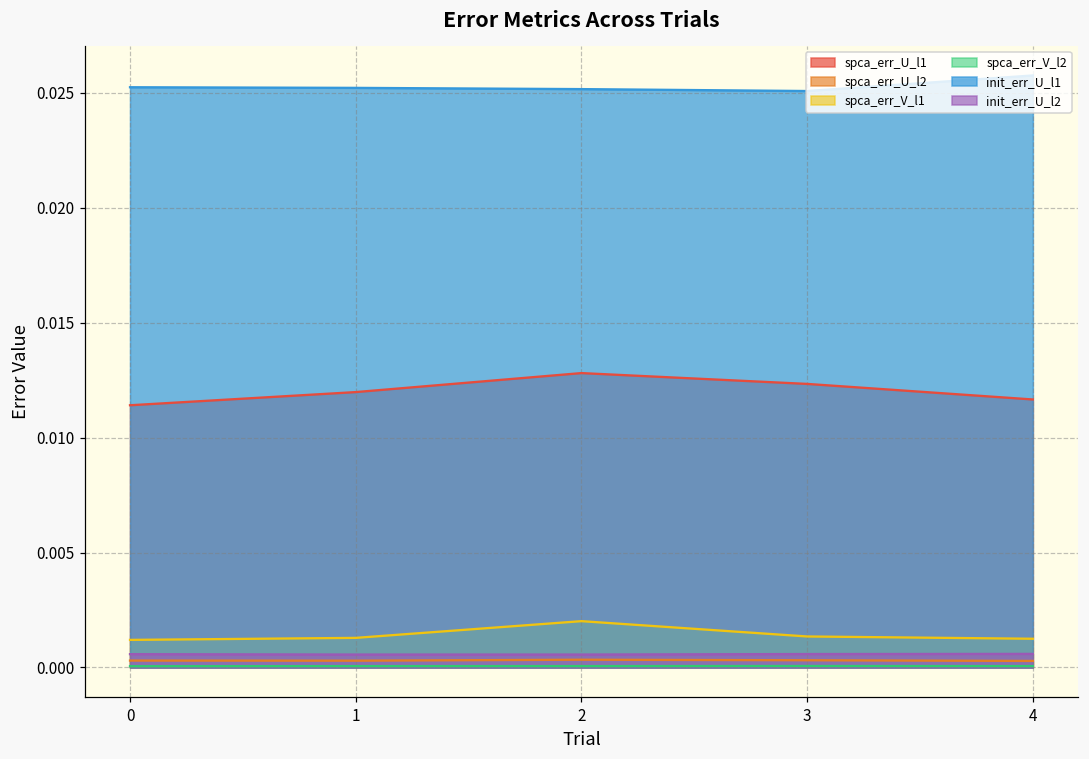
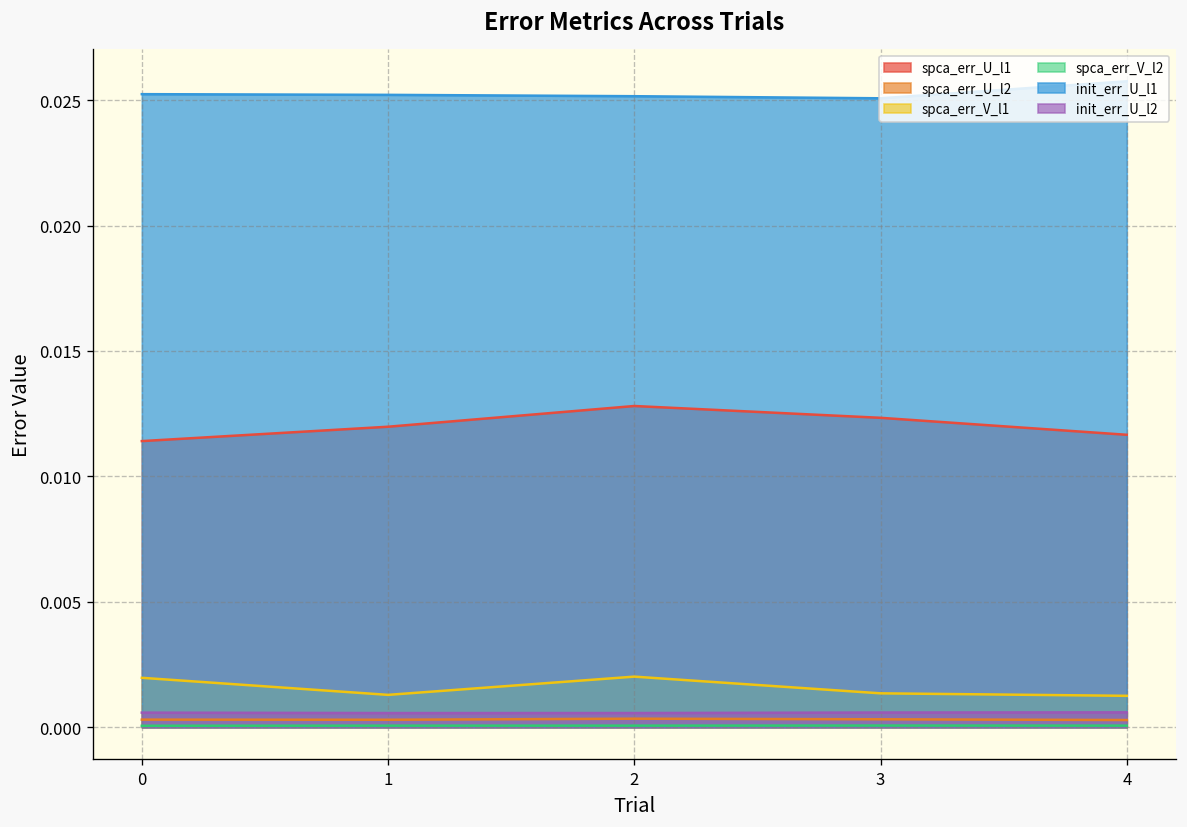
spca_err_V_l1, 0: 0.0012 -> 0.0020
